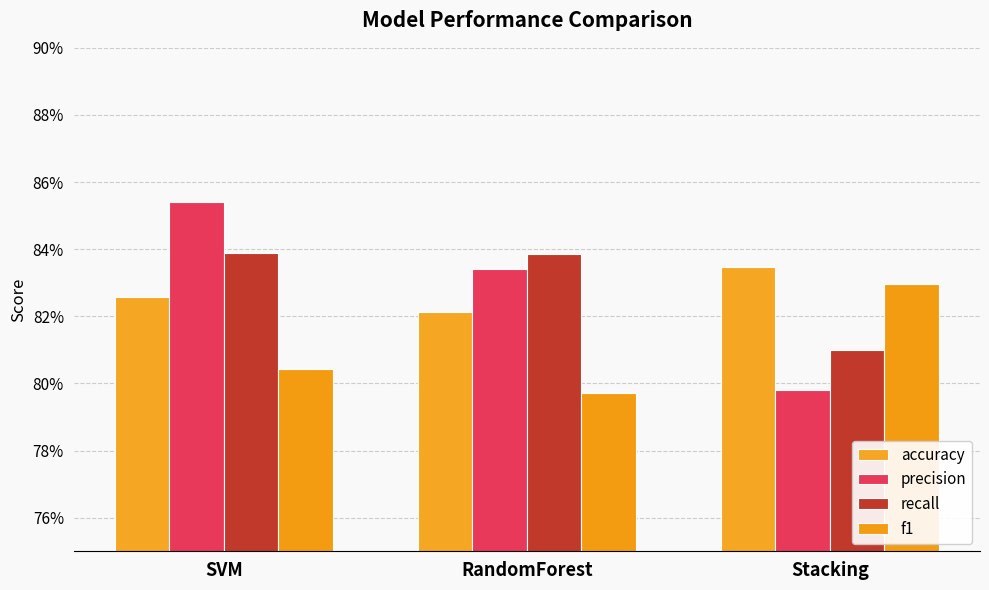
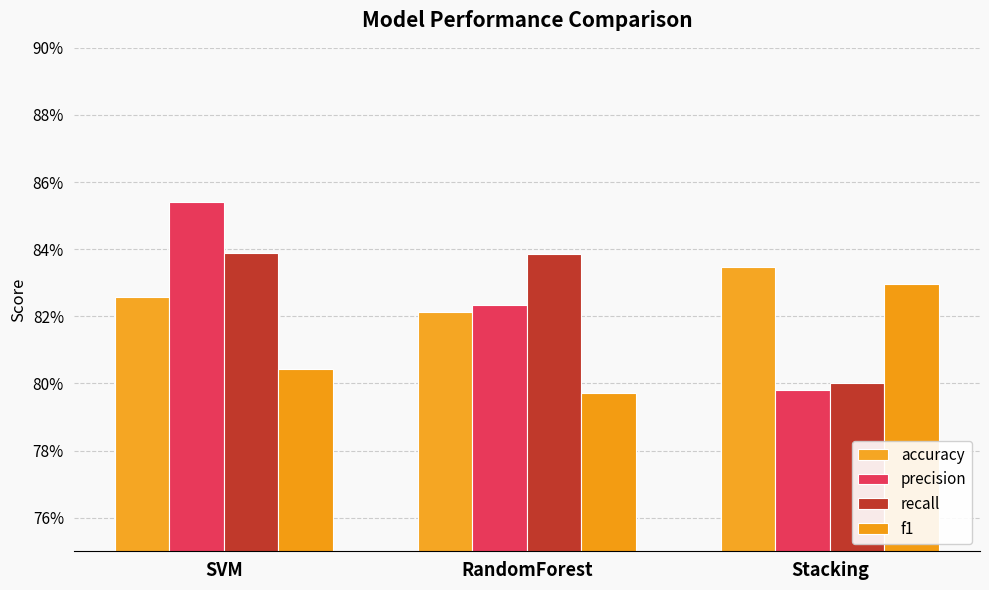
precision, RandomForest: 83.4% -> 82.3%
recall, Stacking: 81.0% -> 80.0%
